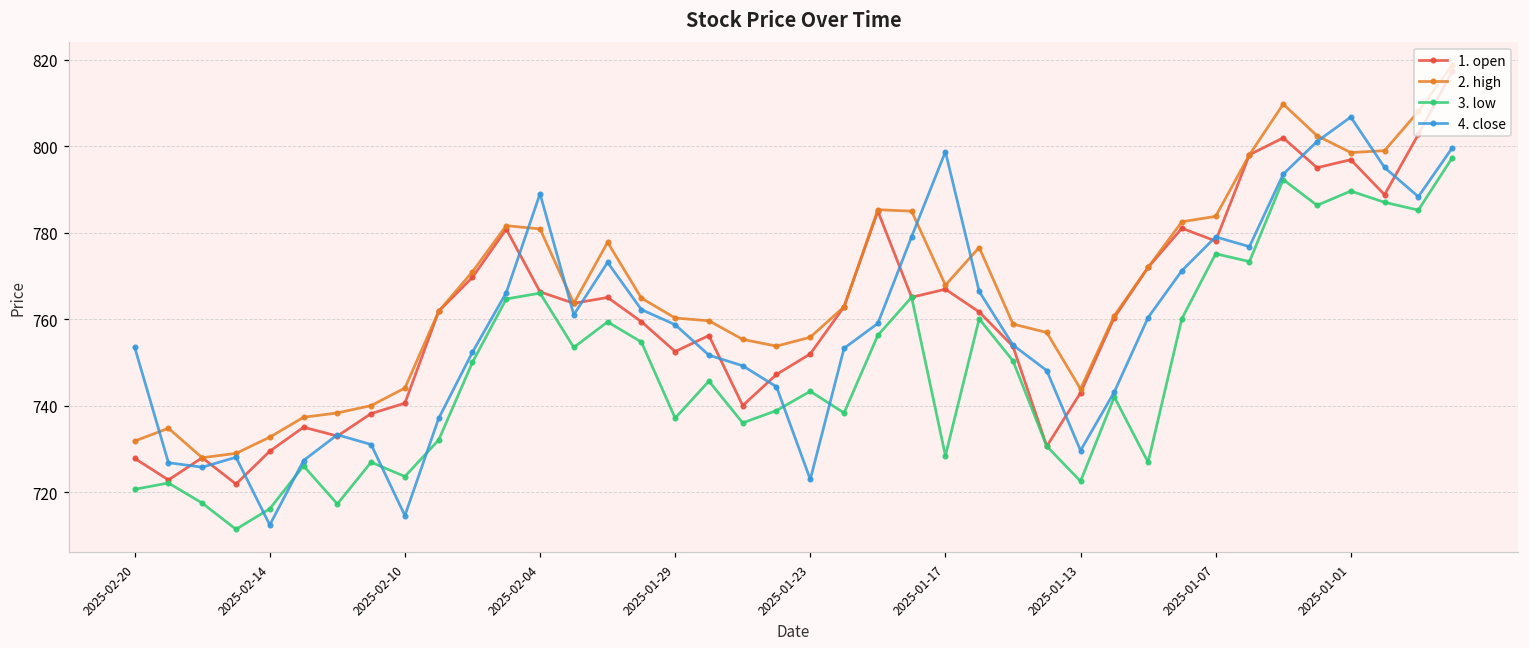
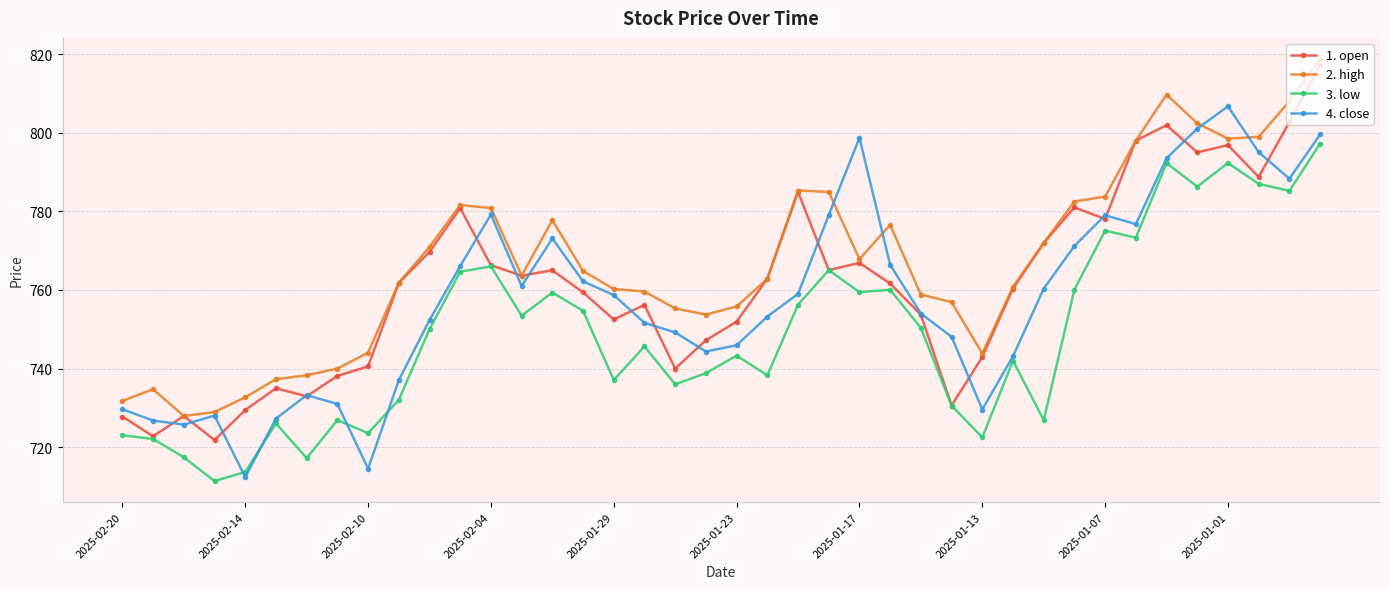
3. low, 2025-02-20: 721 -> 723
4. close, 2025-02-20: 754 -> 730
3. low, 2025-02-14: 716 -> 714
4. close, 2025-02-04: 789 -> 779
4. close, 2025-01-23: 723 -> 746
3. low, 2025-01-17: 728 -> 759
3. low, 2025-01-01: 790 -> 792
